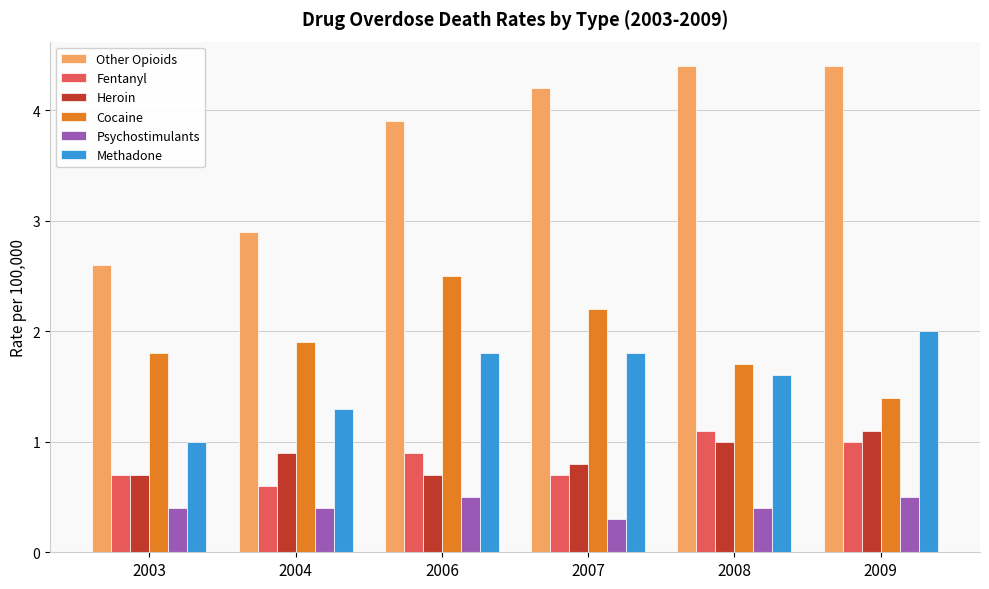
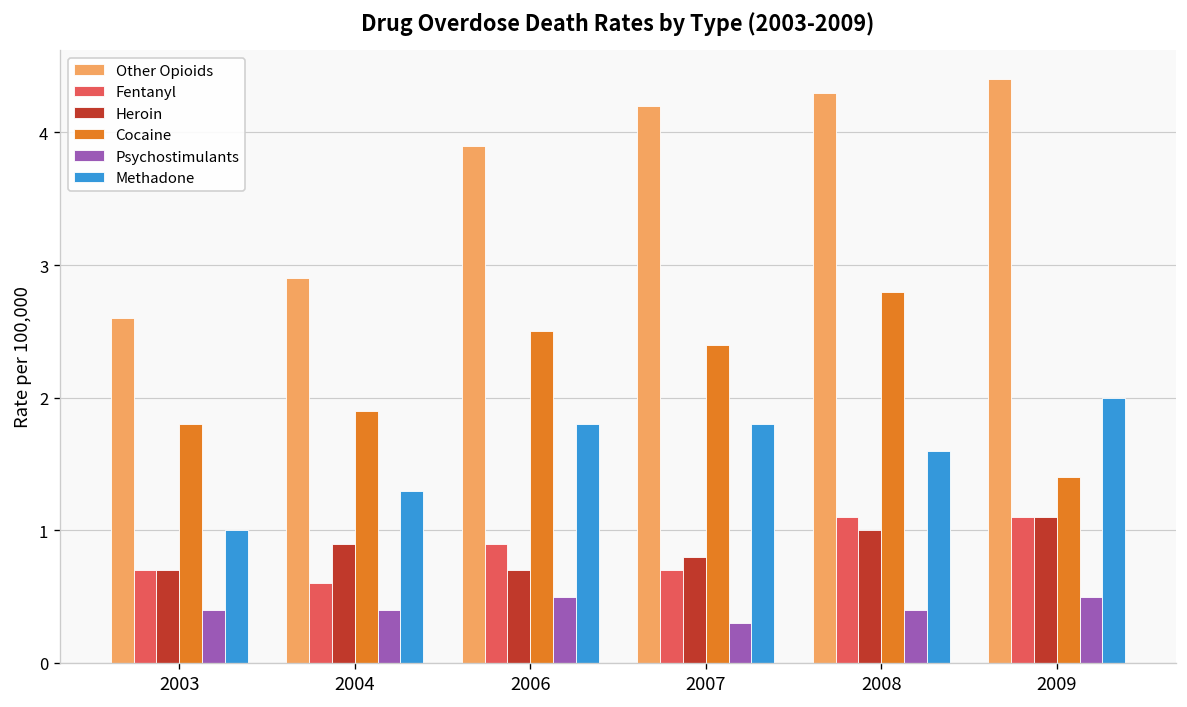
Cocaine, 2007: 2.2 -> 2.4
Other Opioids, 2008: 4.4 -> 4.3
Cocaine, 2008: 1.7 -> 2.8
Fentanyl, 2009: 1.0 -> 1.1
